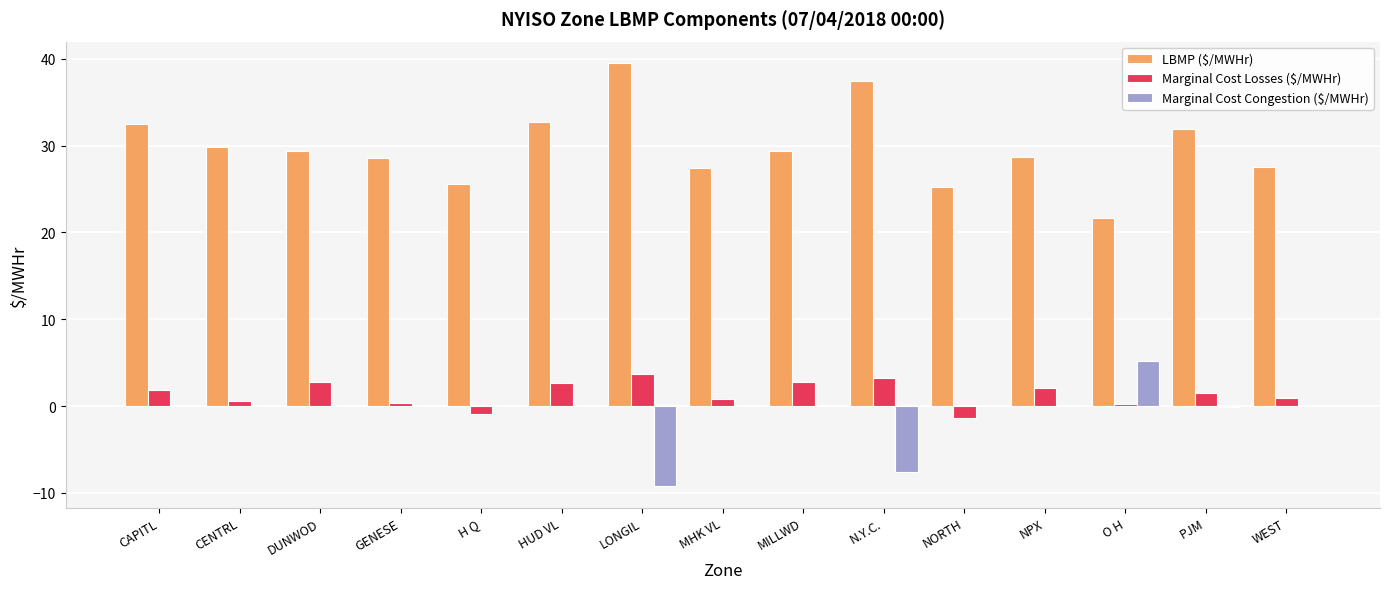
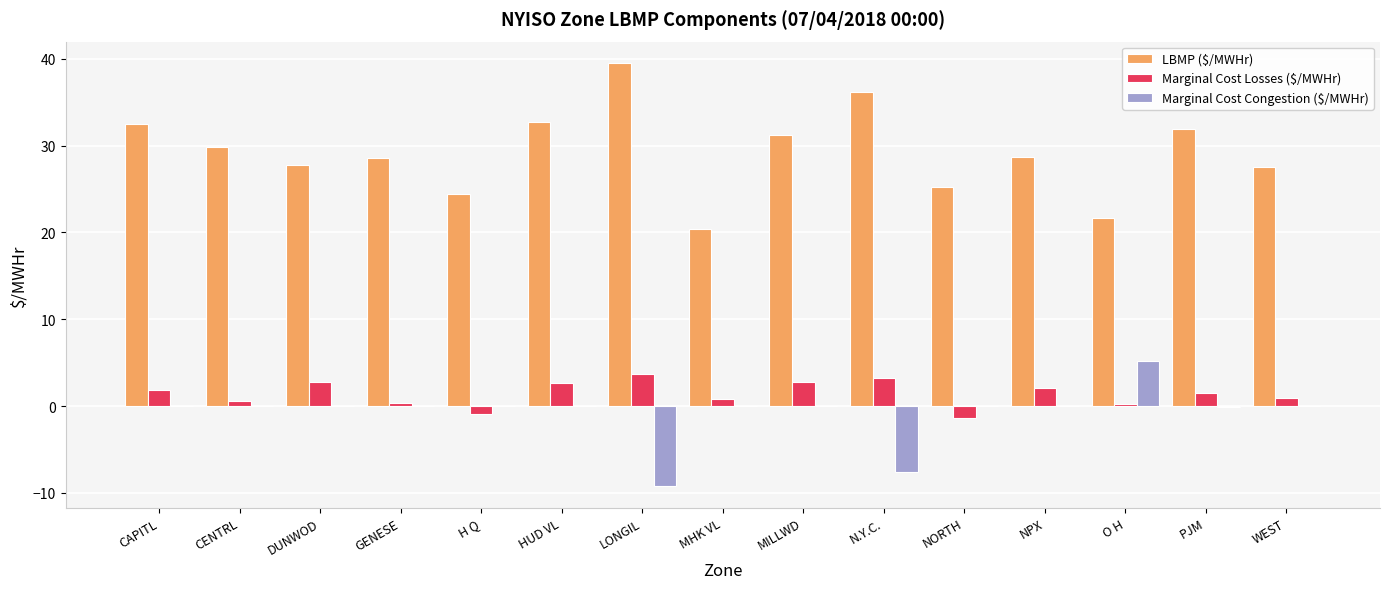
LBMP ($/MWHr), DUNWOD: 29 -> 28
LBMP ($/MWHr), H Q: 26 -> 24
LBMP ($/MWHr), MHK VL: 27 -> 20
LBMP ($/MWHr), MILLWD: 29 -> 31
LBMP ($/MWHr), N.Y.C.: 37 -> 36
